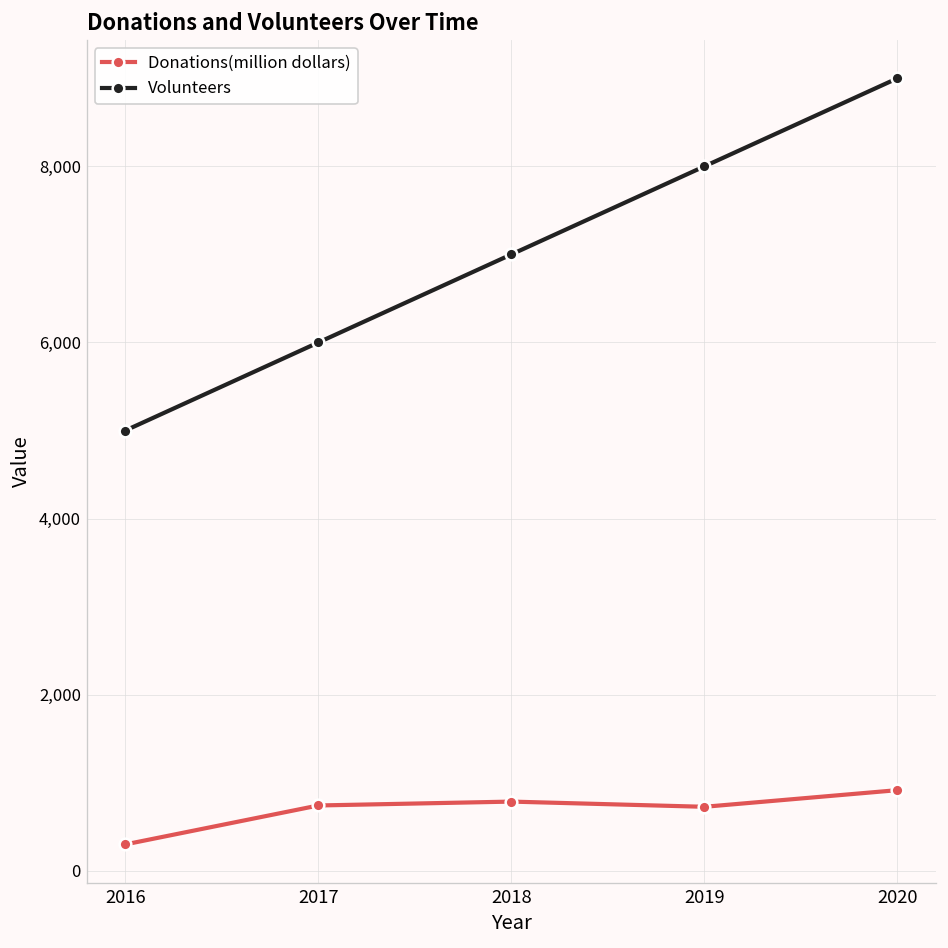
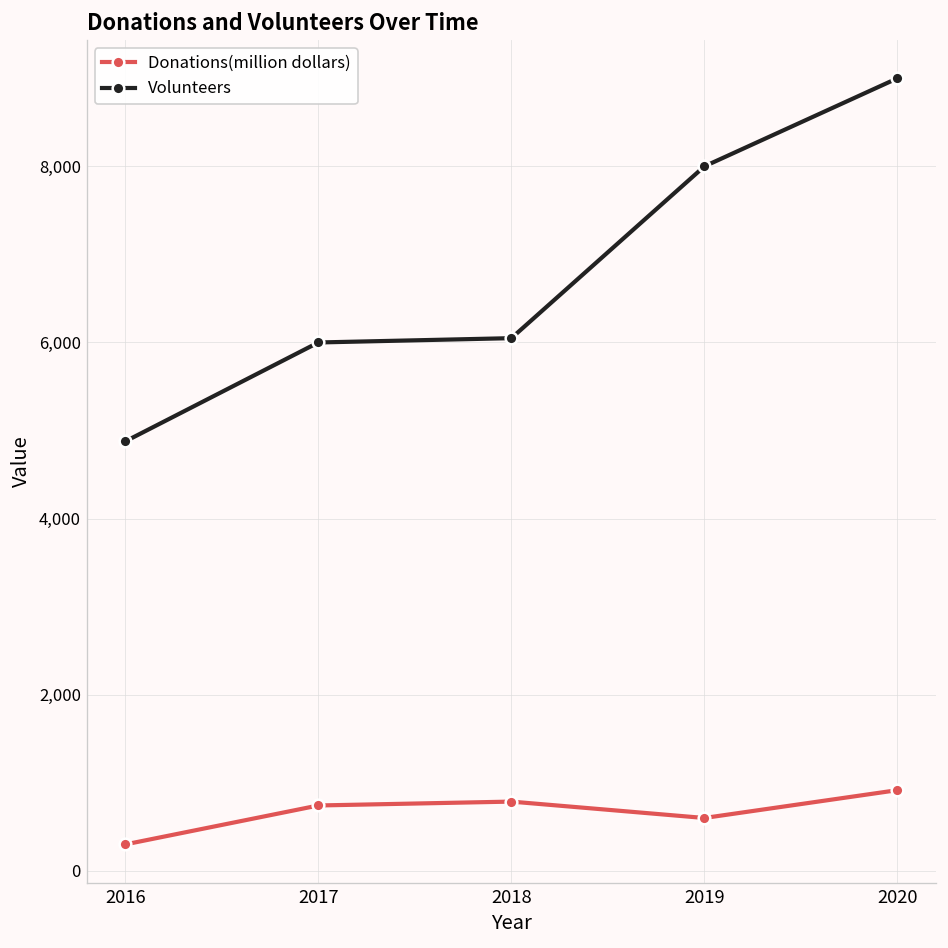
Volunteers, 2016: 5,000 -> 4,900
Volunteers, 2018: 7,000 -> 6,000
Donations(million dollars), 2019: 700 -> 600
